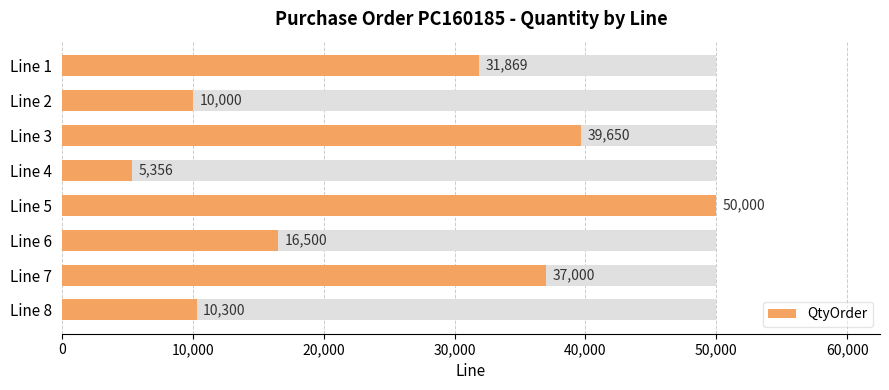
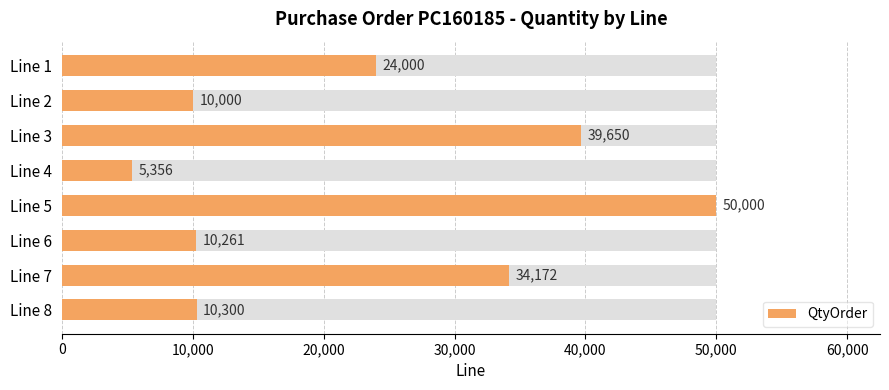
QtyOrder, Line 1: 31,869 -> 24,000
QtyOrder, Line 6: 16,500 -> 10,261
QtyOrder, Line 7: 37,000 -> 34,172
